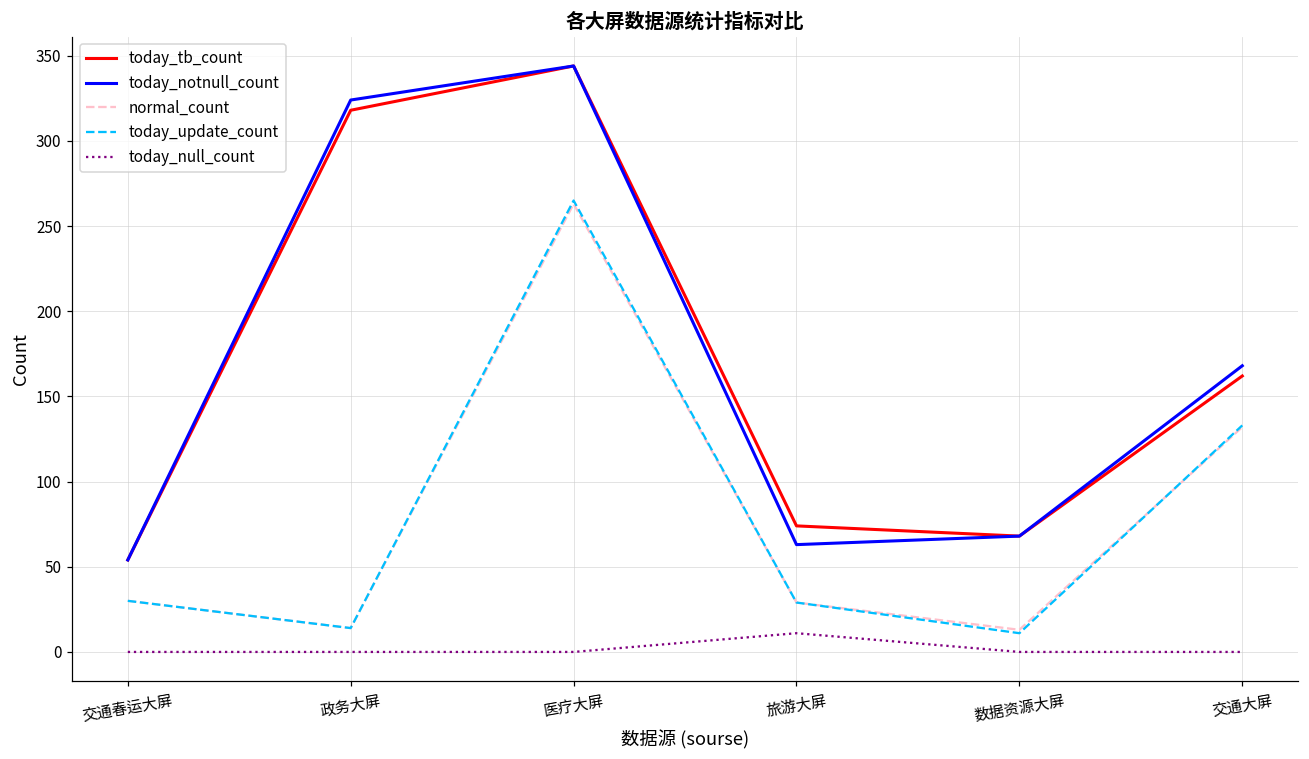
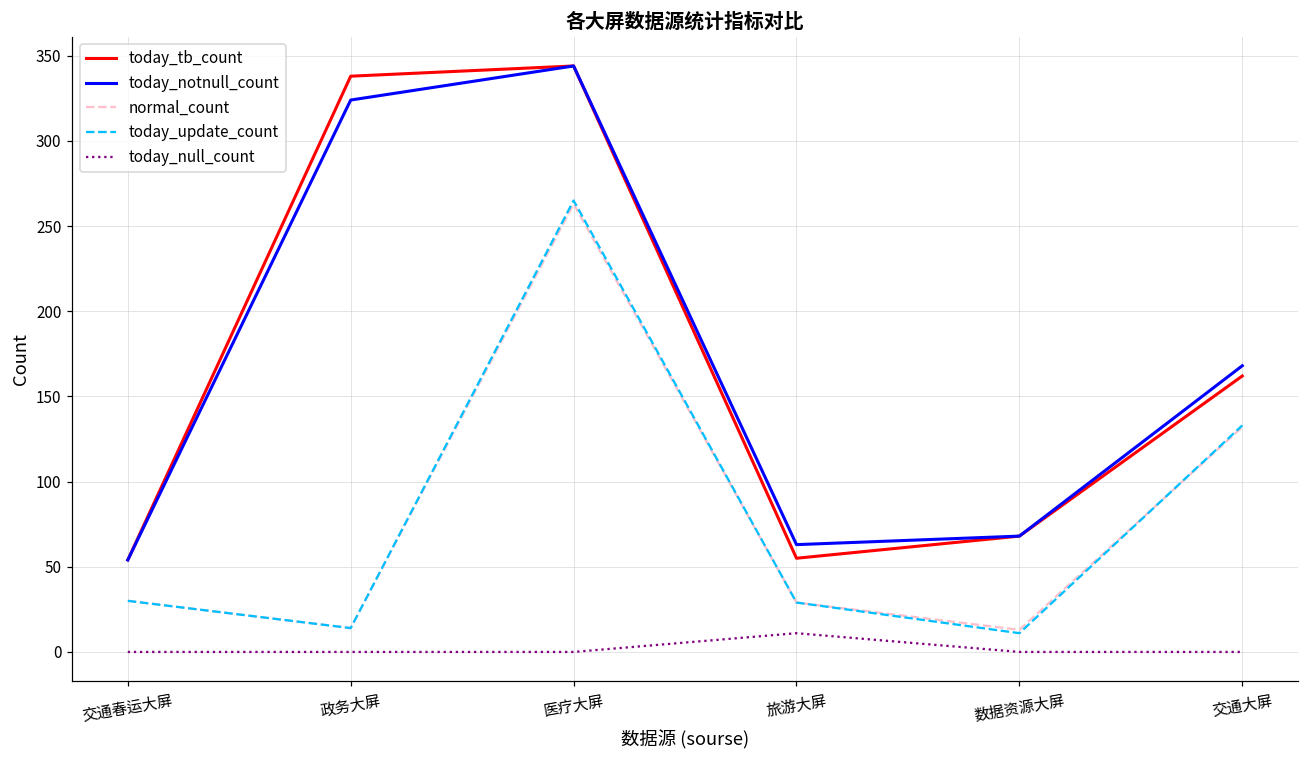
today_tb_count, 政务大屏: 318 -> 338
today_tb_count, 旅游大屏: 74 -> 55
